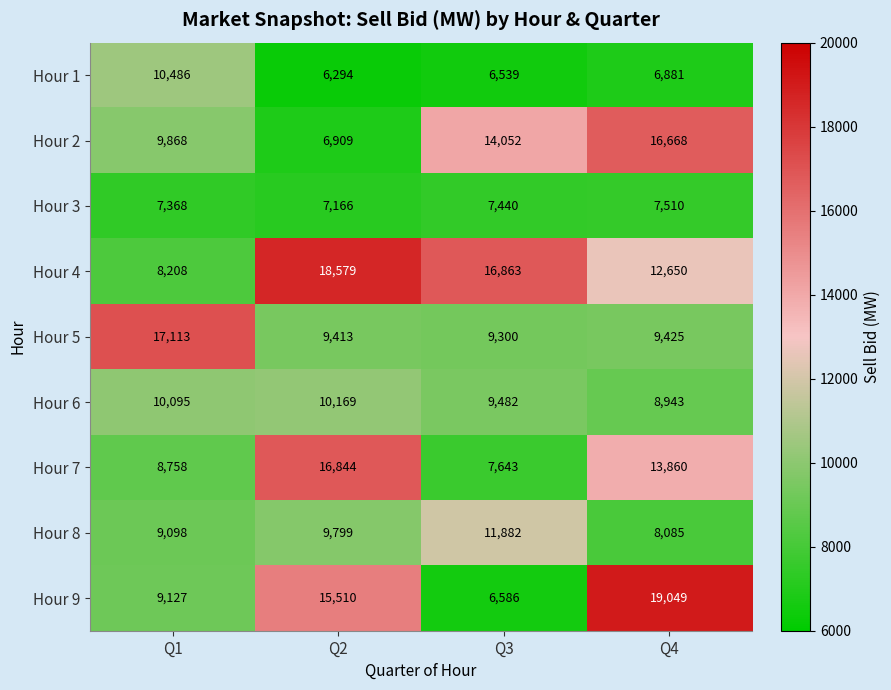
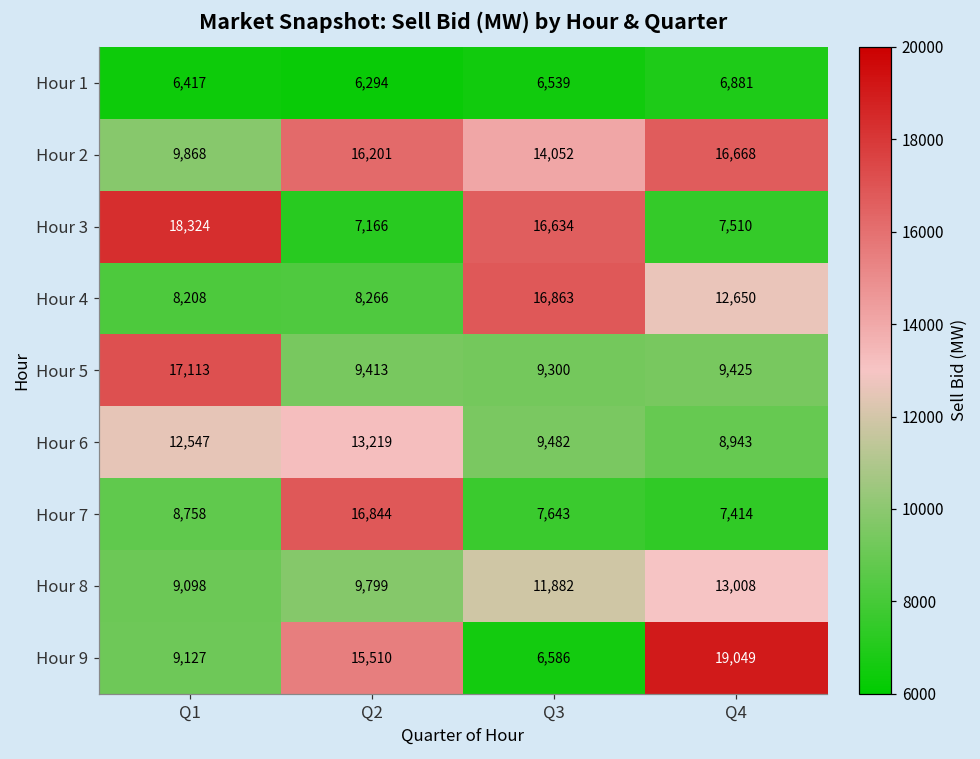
Hour 1, Q1: 10,486 -> 6,417
Hour 2, Q2: 6,909 -> 16,201
Hour 3, Q1: 7,368 -> 18,324
Hour 3, Q3: 7,440 -> 16,634
Hour 4, Q2: 18,579 -> 8,266
Hour 6, Q1: 10,095 -> 12,547
Hour 6, Q2: 10,169 -> 13,219
Hour 7, Q4: 13,860 -> 7,414
Hour 8, Q4: 8,085 -> 13,008
